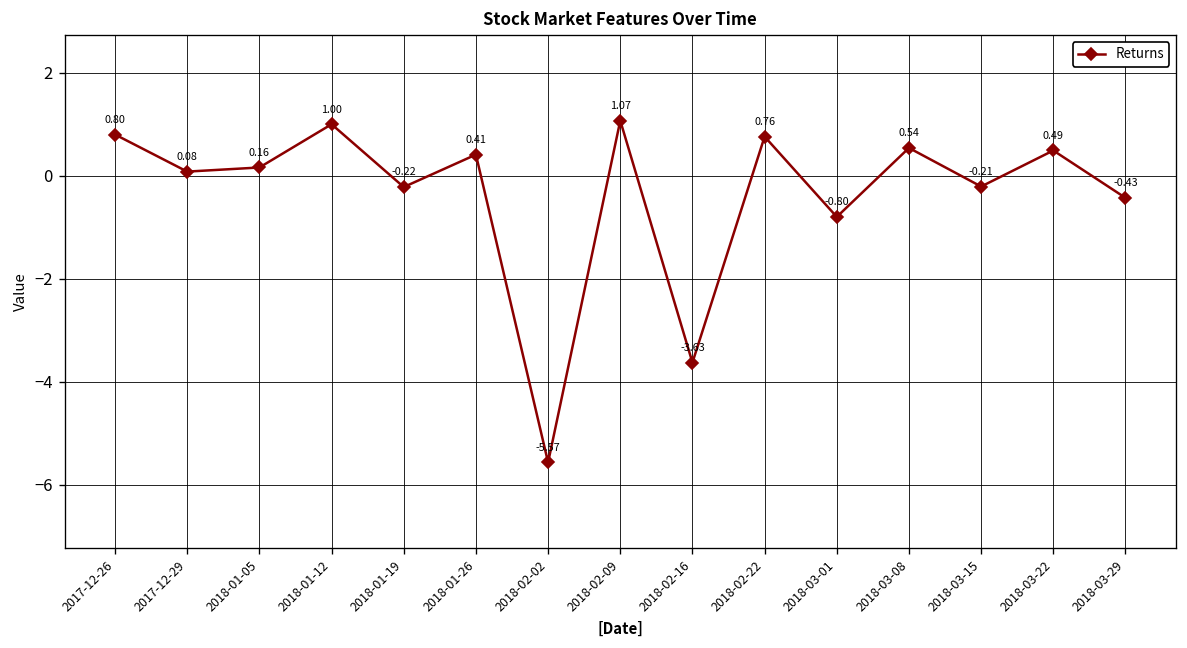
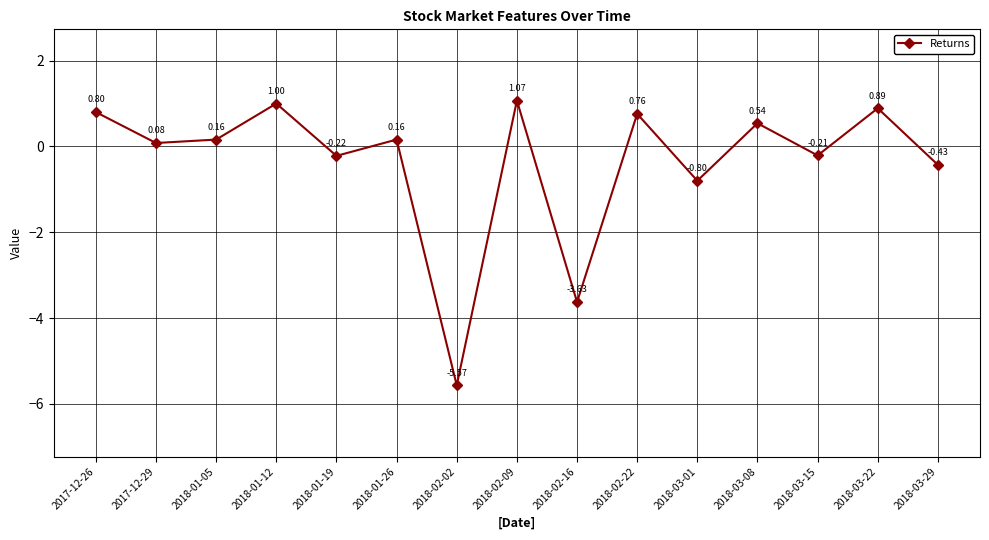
2018-01-26: 0.41 -> 0.16
2018-03-22: 0.49 -> 0.89
